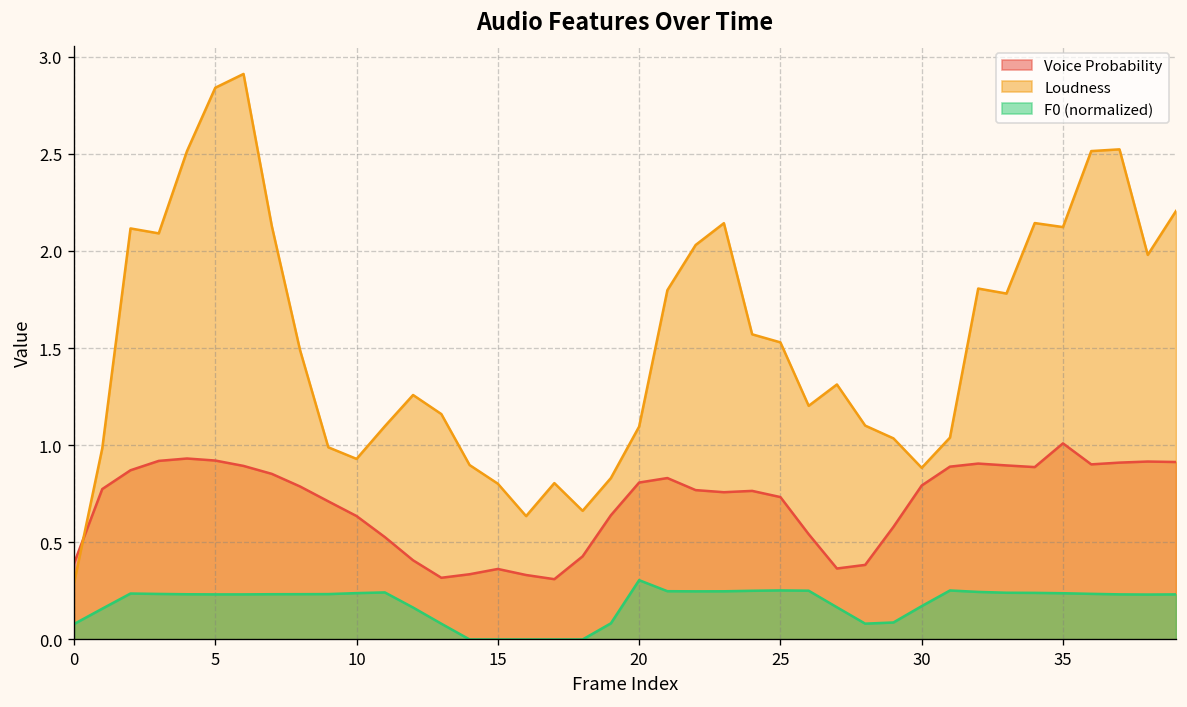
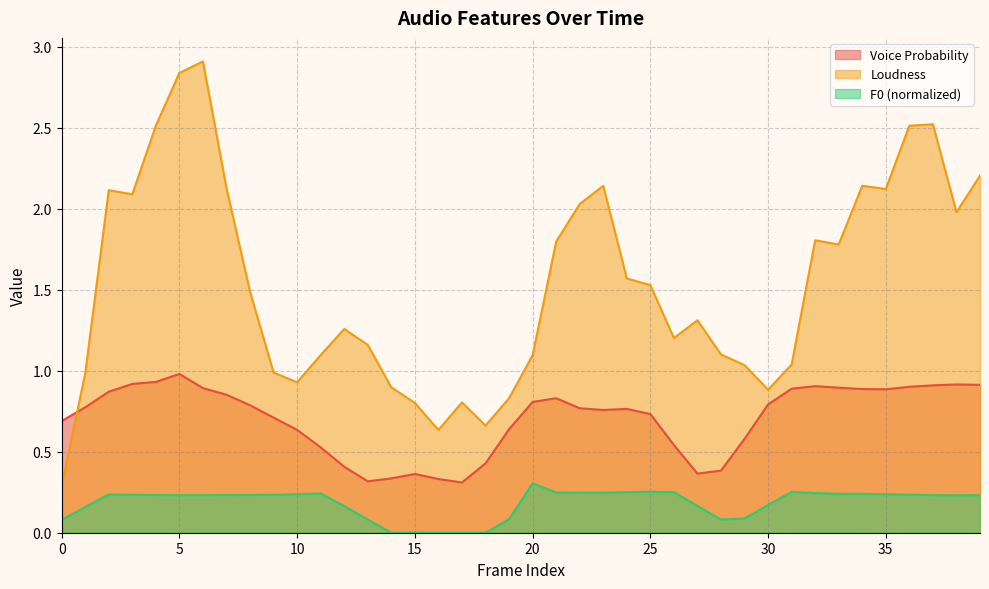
Voice Probability, 0: 0.39 -> 0.69
Voice Probability, 5: 0.92 -> 0.98
Voice Probability, 35: 1.01 -> 0.89
